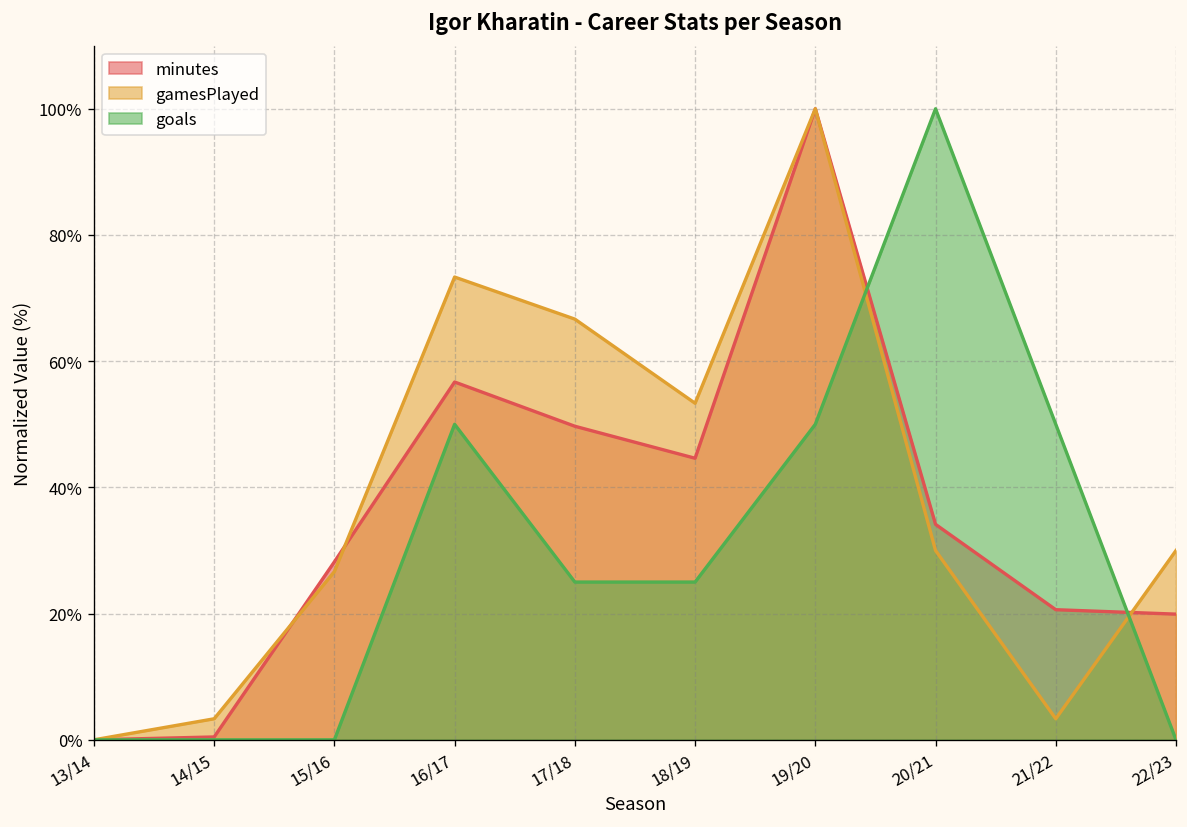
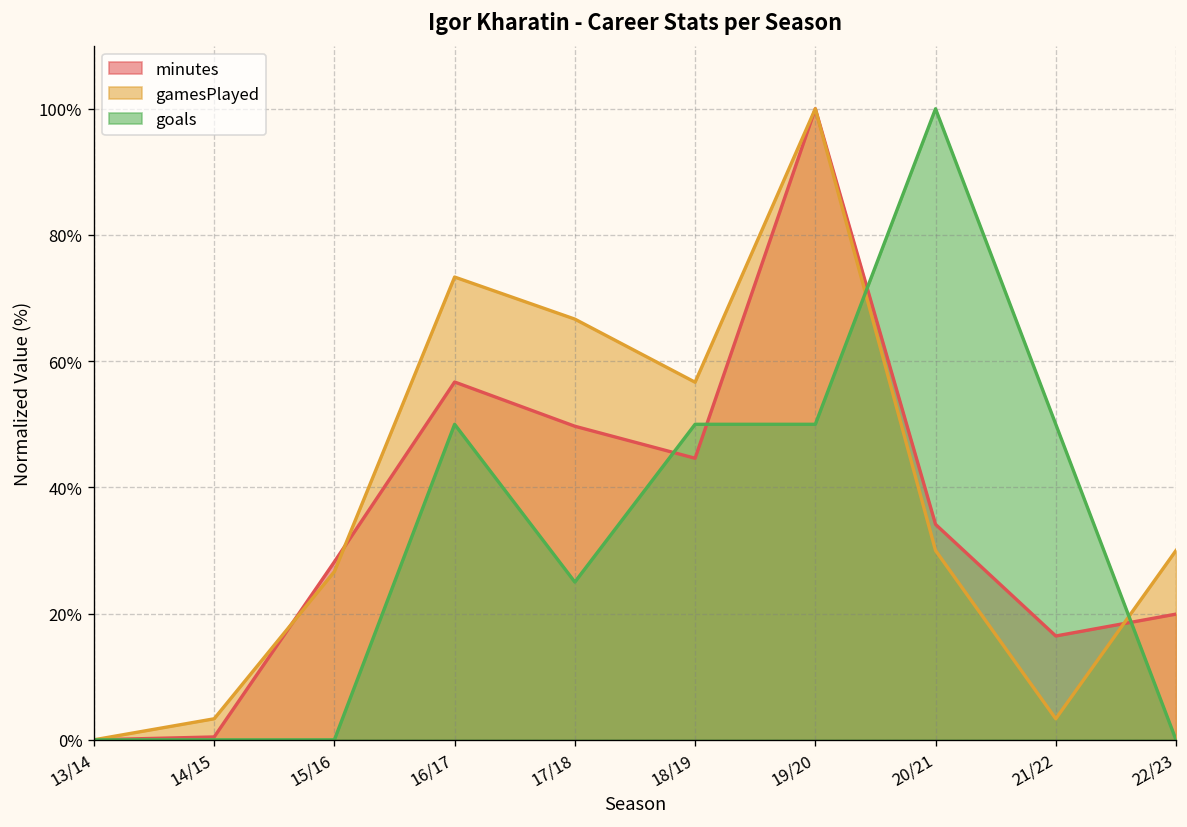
gamesPlayed, 18/19: 53% -> 57%
goals, 18/19: 25% -> 50%
minutes, 21/22: 21% -> 16%
